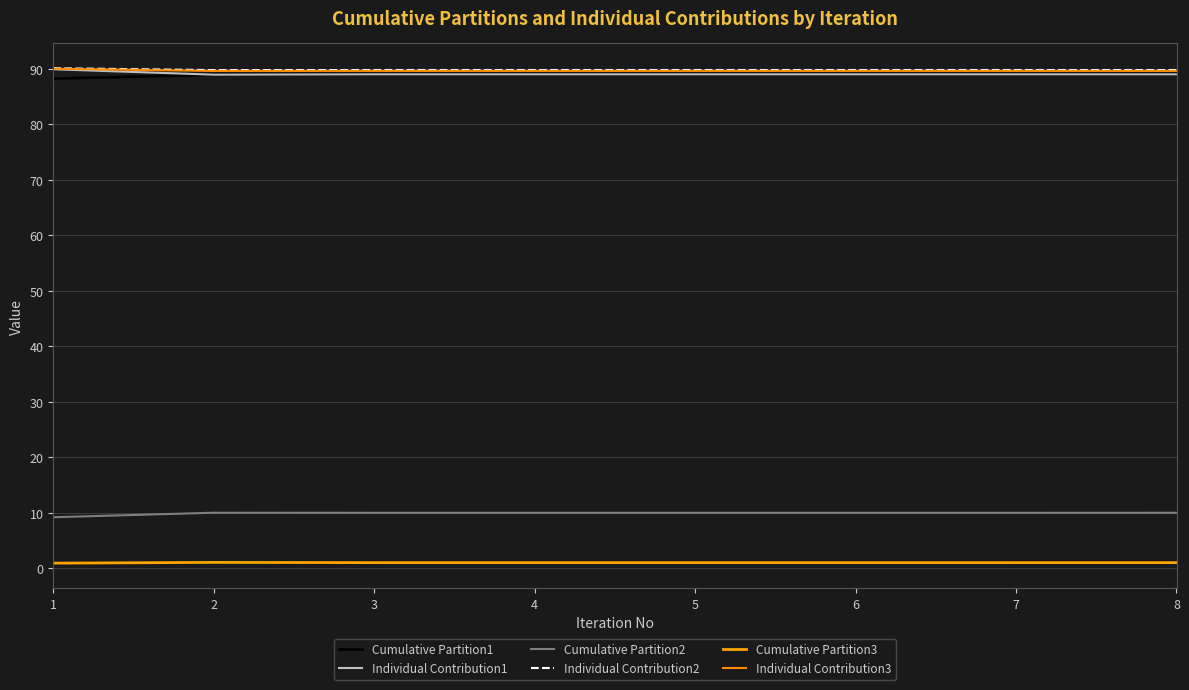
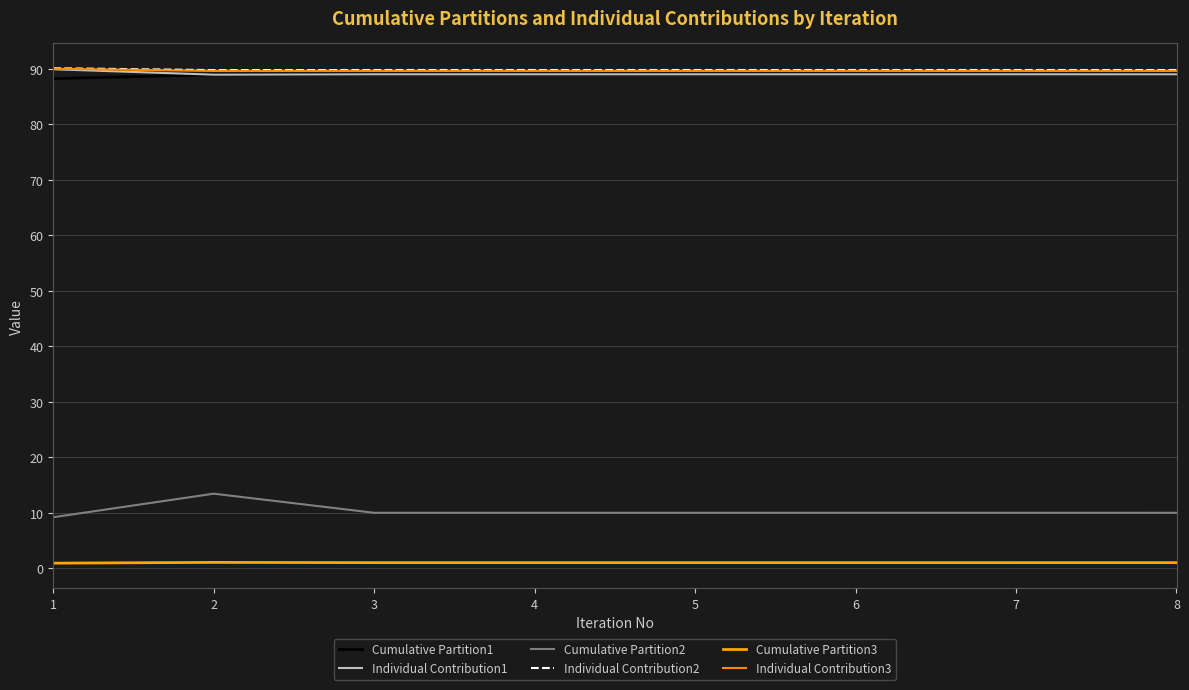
Cumulative Partition2, 2: 10 -> 13
